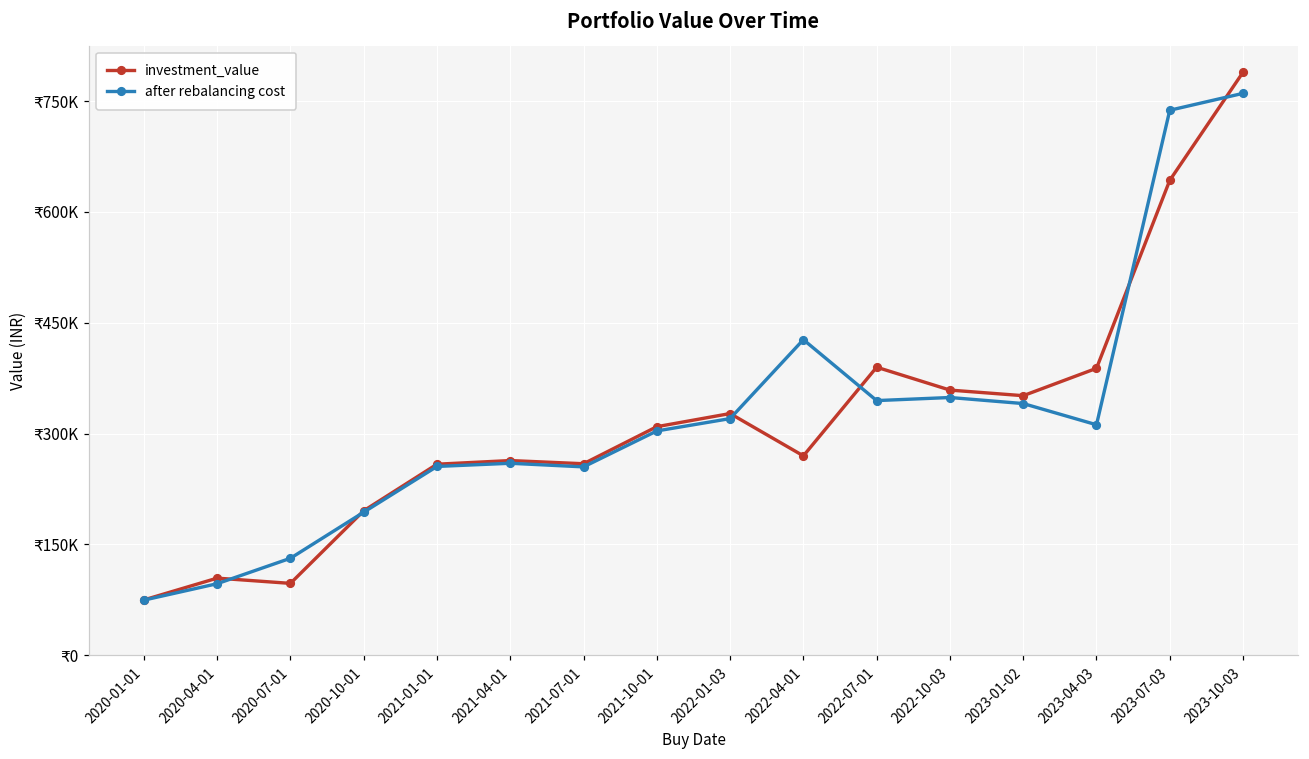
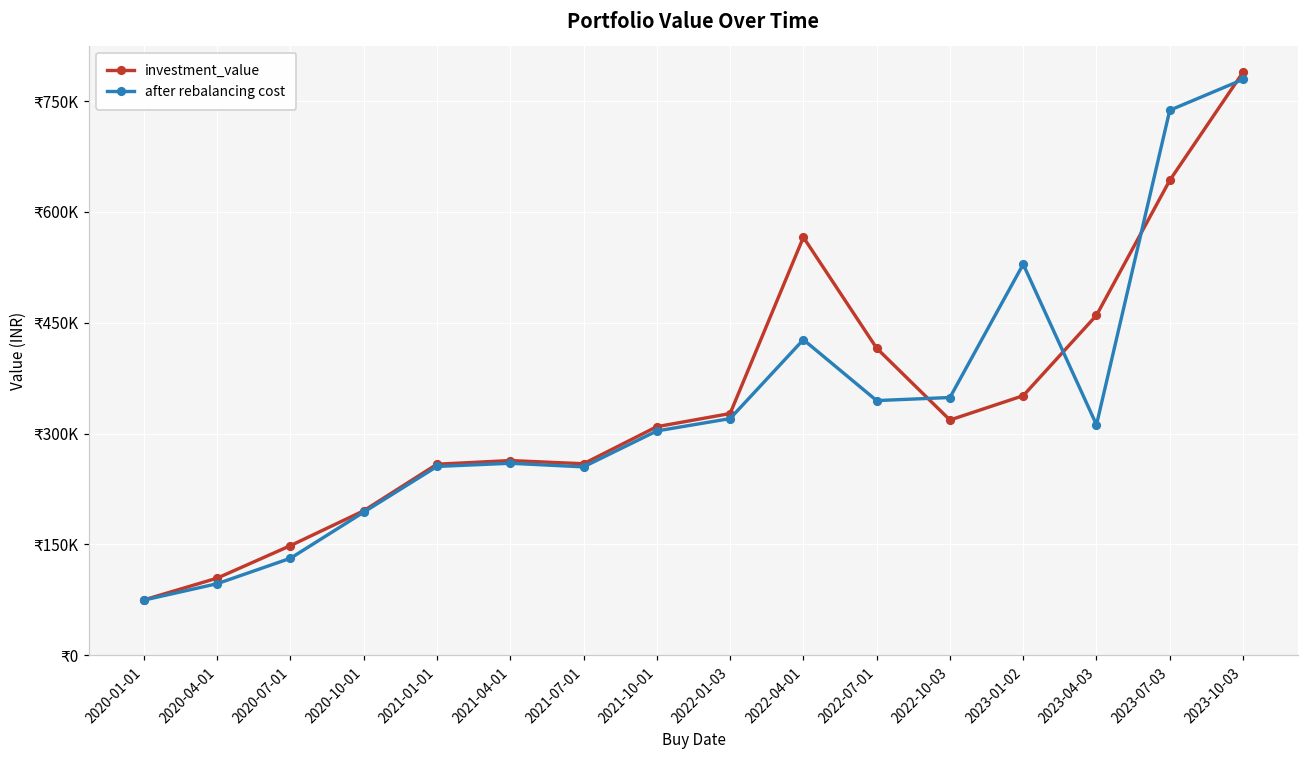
investment_value, 2020-07-01: ₹100000 -> ₹150000
investment_value, 2022-04-01: ₹270000 -> ₹570000
investment_value, 2022-07-01: ₹390000 -> ₹420000
investment_value, 2022-10-03: ₹360000 -> ₹320000
after rebalancing cost, 2023-01-02: ₹340000 -> ₹530000
investment_value, 2023-04-03: ₹390000 -> ₹460000
after rebalancing cost, 2023-10-03: ₹760000 -> ₹780000
